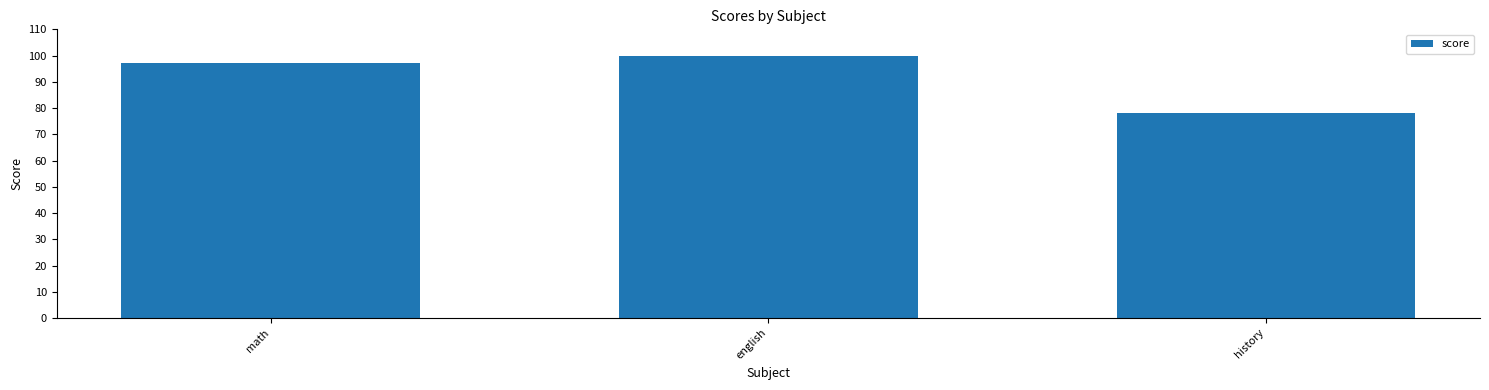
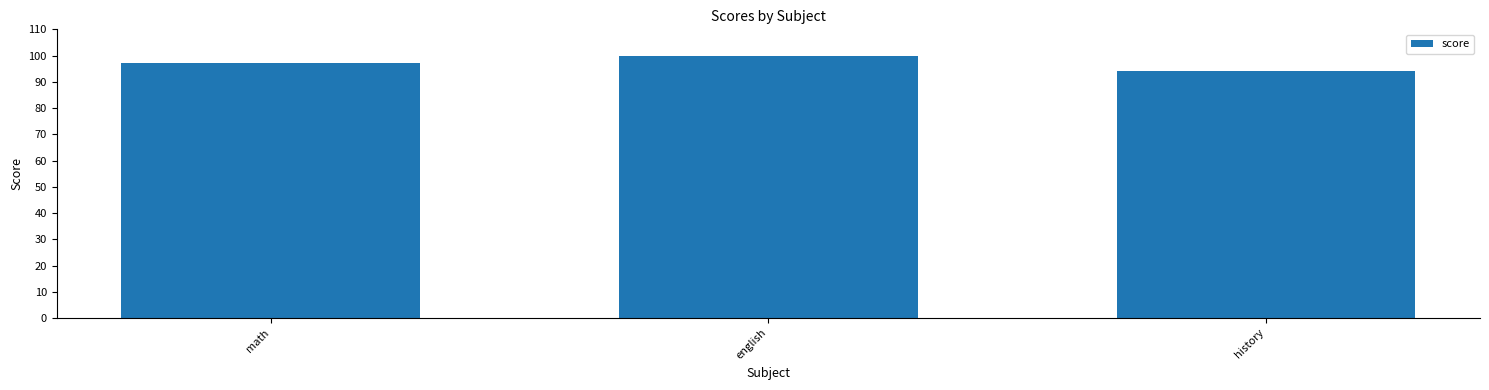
history: 78 -> 94
